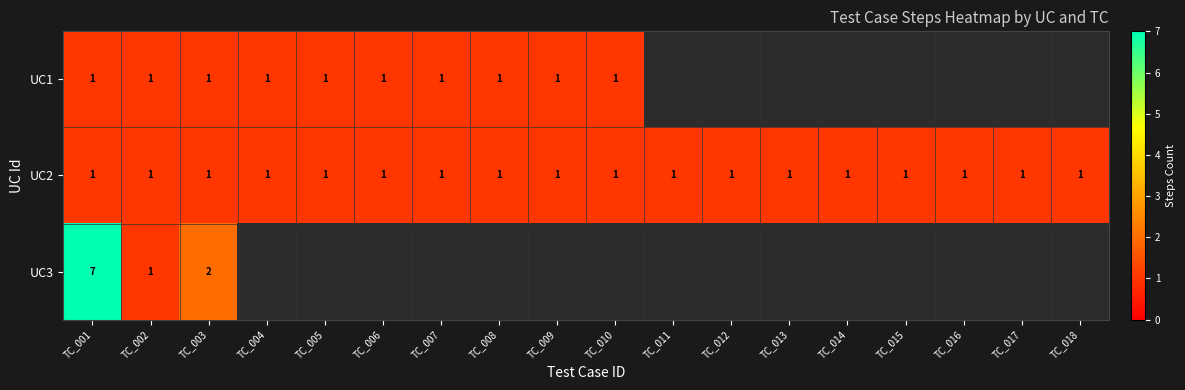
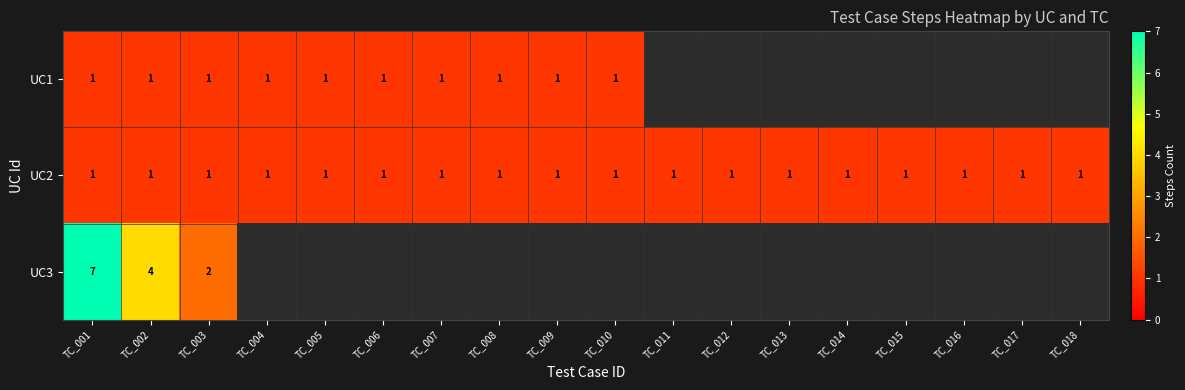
UC3, TC_002: 1 -> 4
